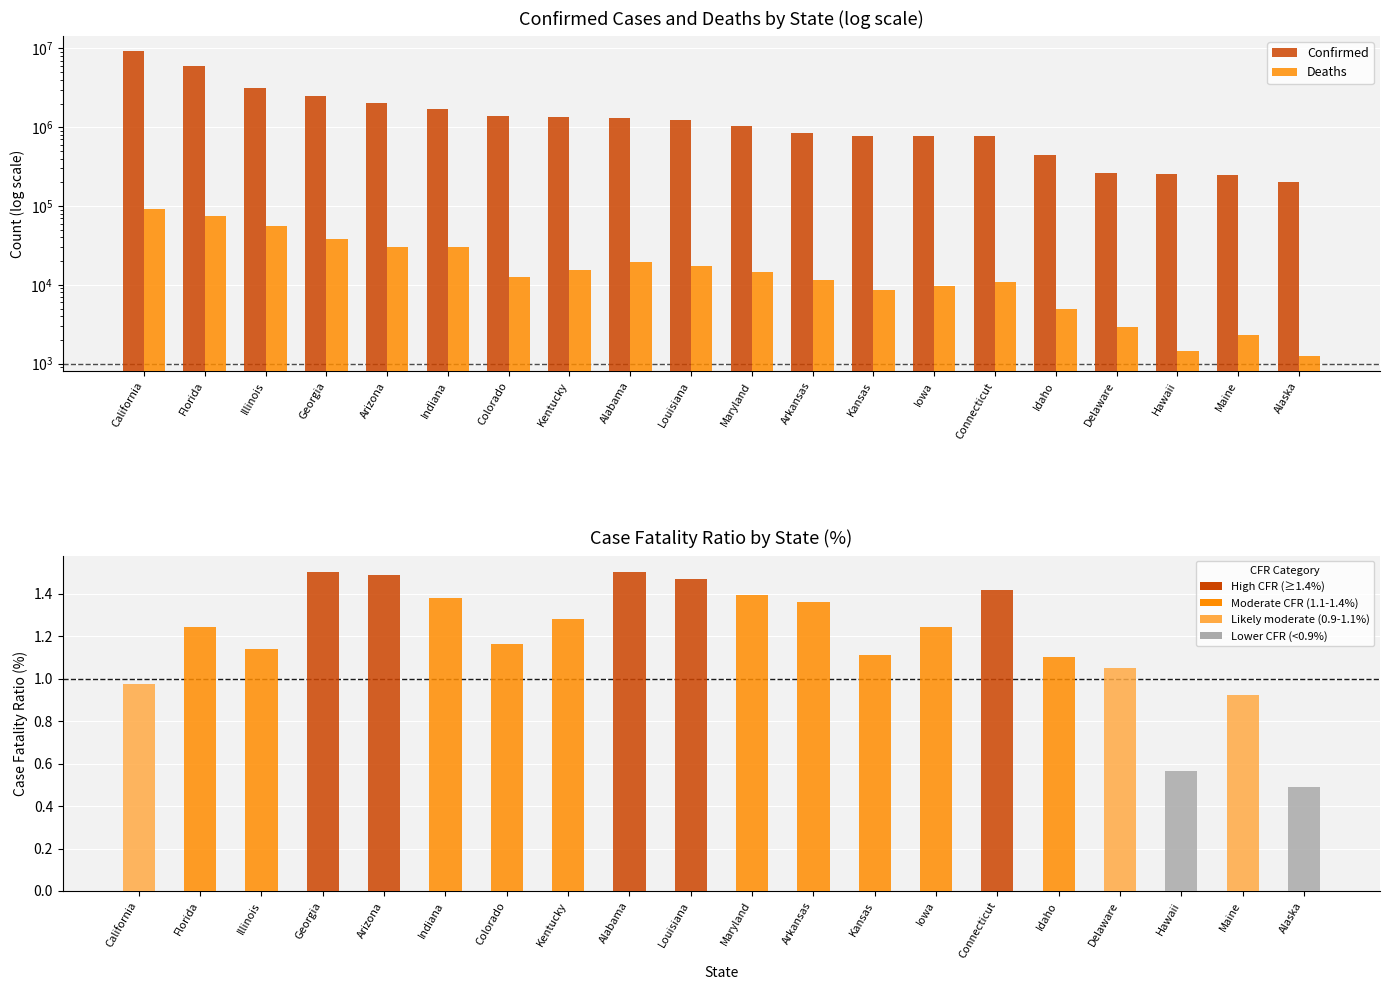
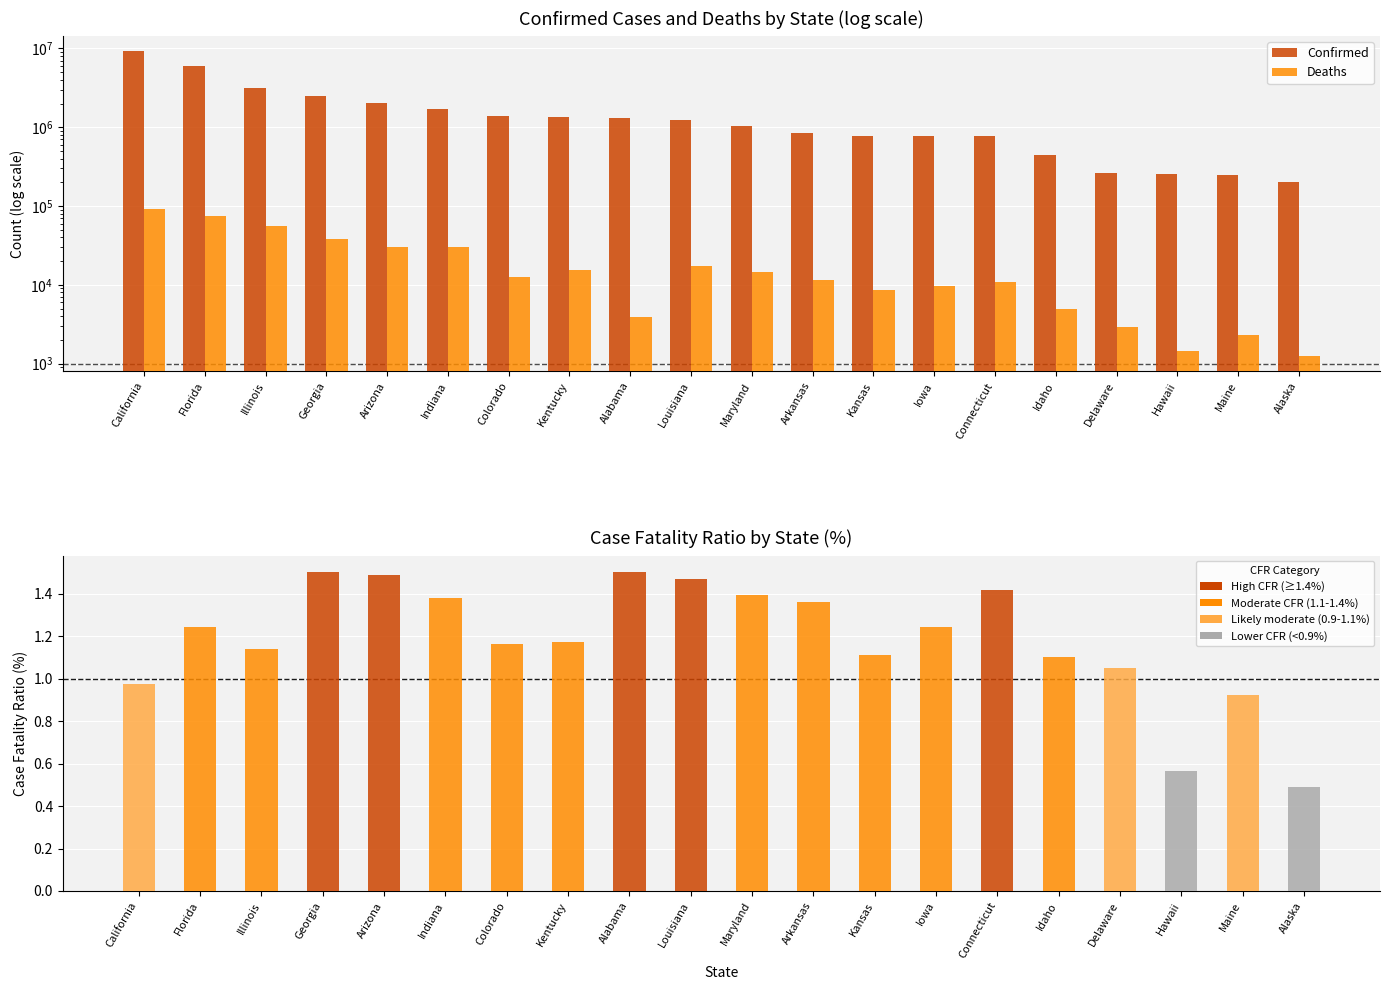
Confirmed Cases and Deaths by State (log scale), Deaths, Alabama: 20000 -> 4000
Case Fatality Ratio by State (%), Kentucky: 1.28 -> 1.18
